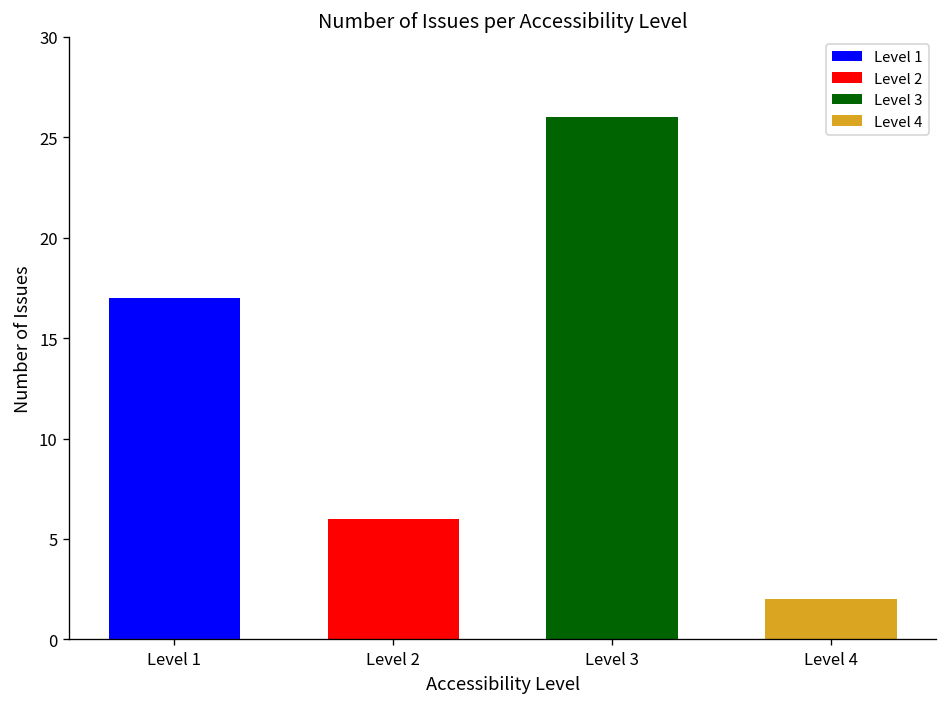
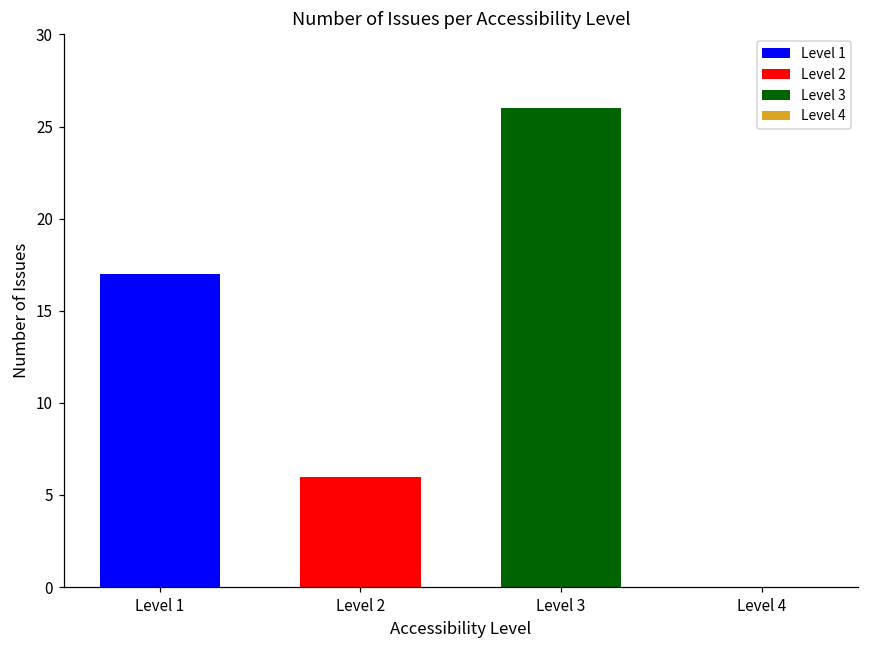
Level 4: 2 -> 0
